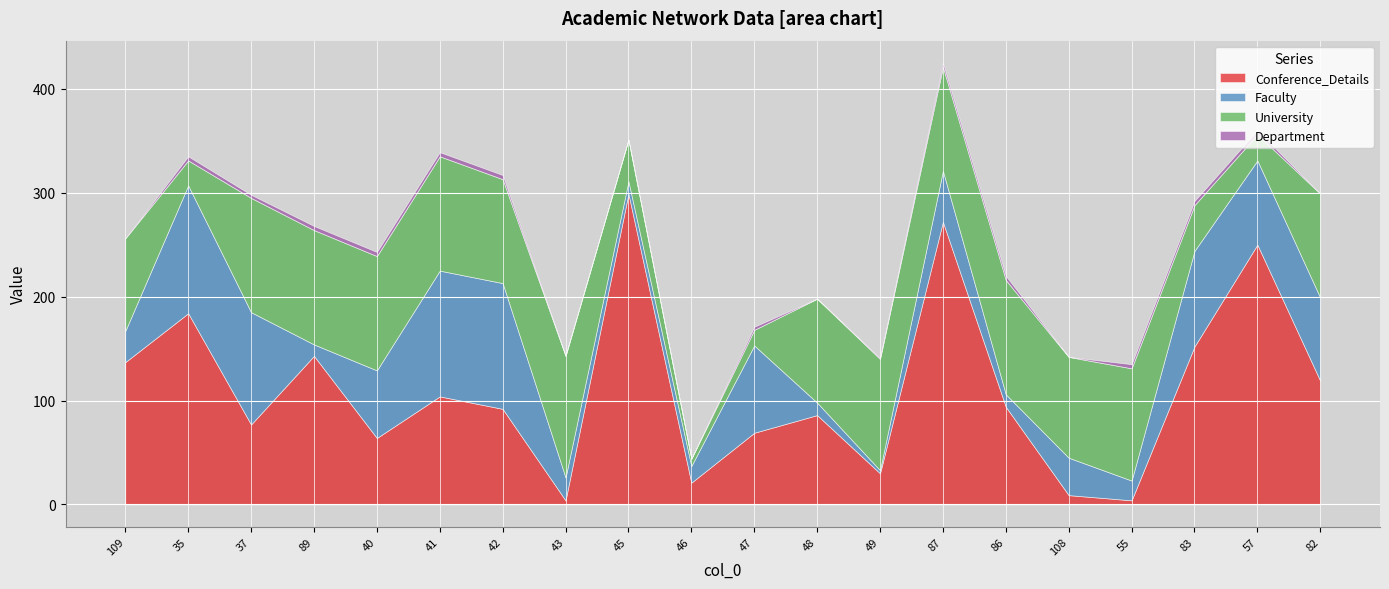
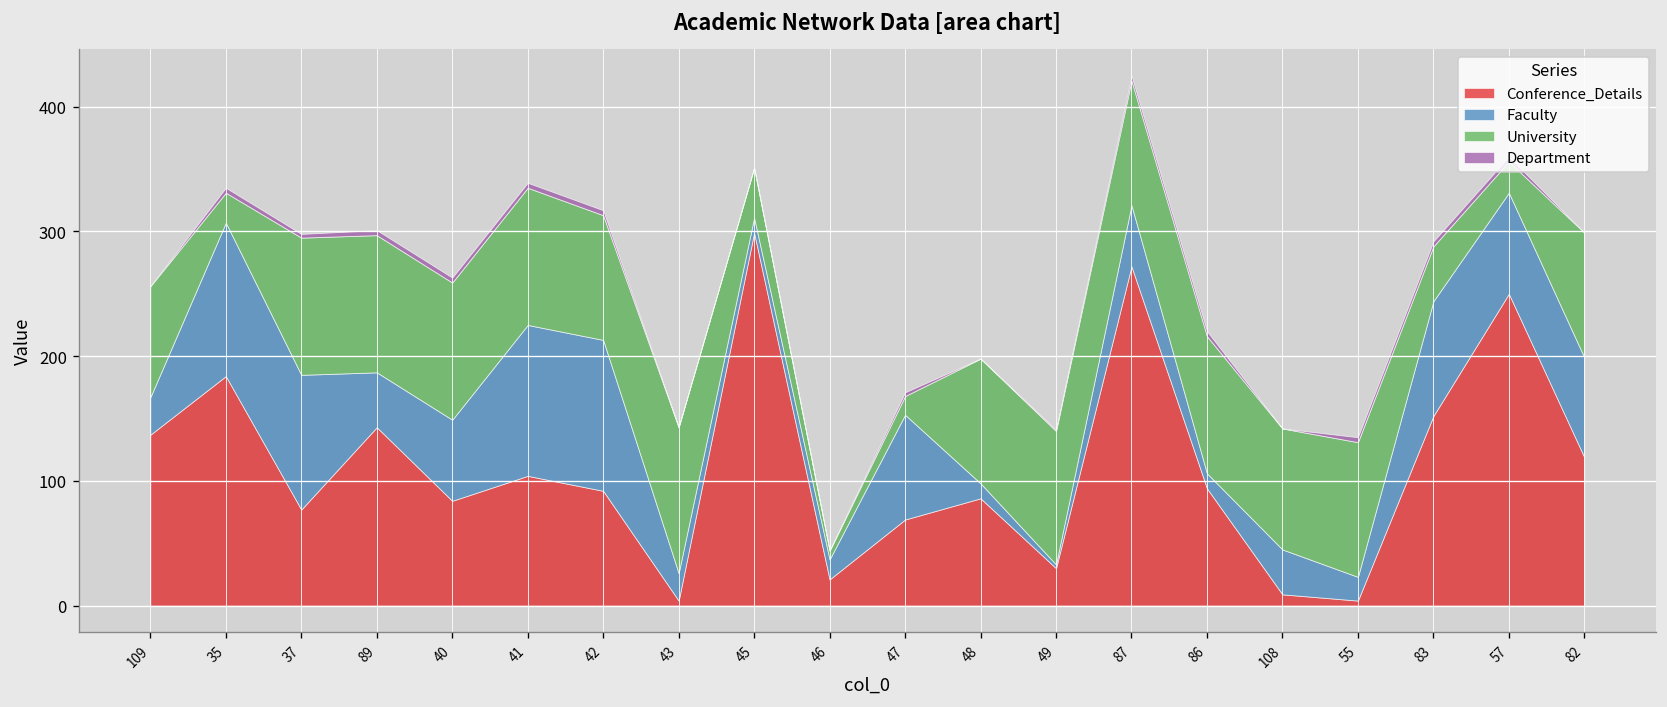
Faculty, 89: 11 -> 44
Conference_Details, 40: 64 -> 84
